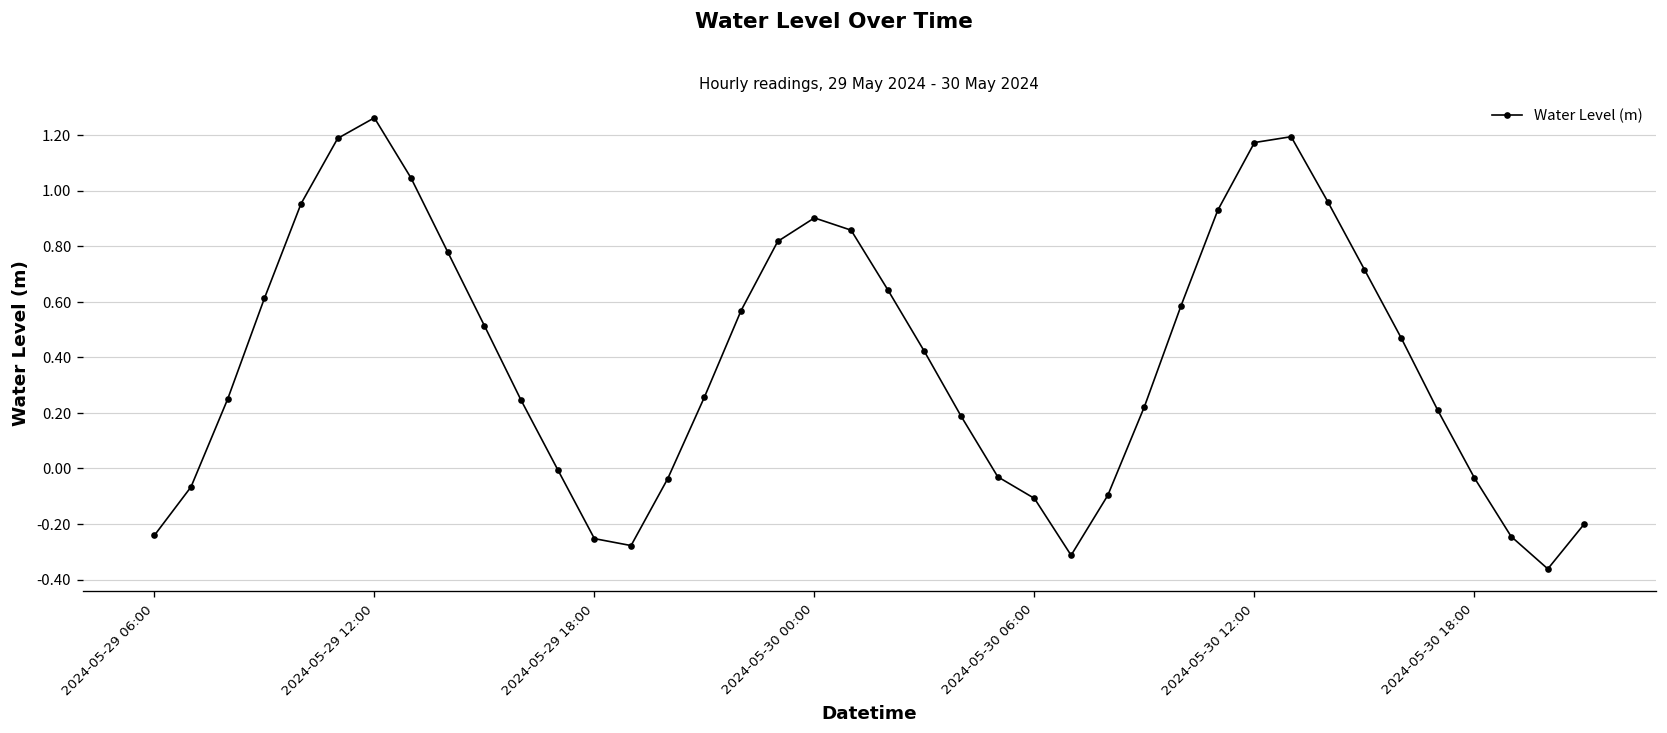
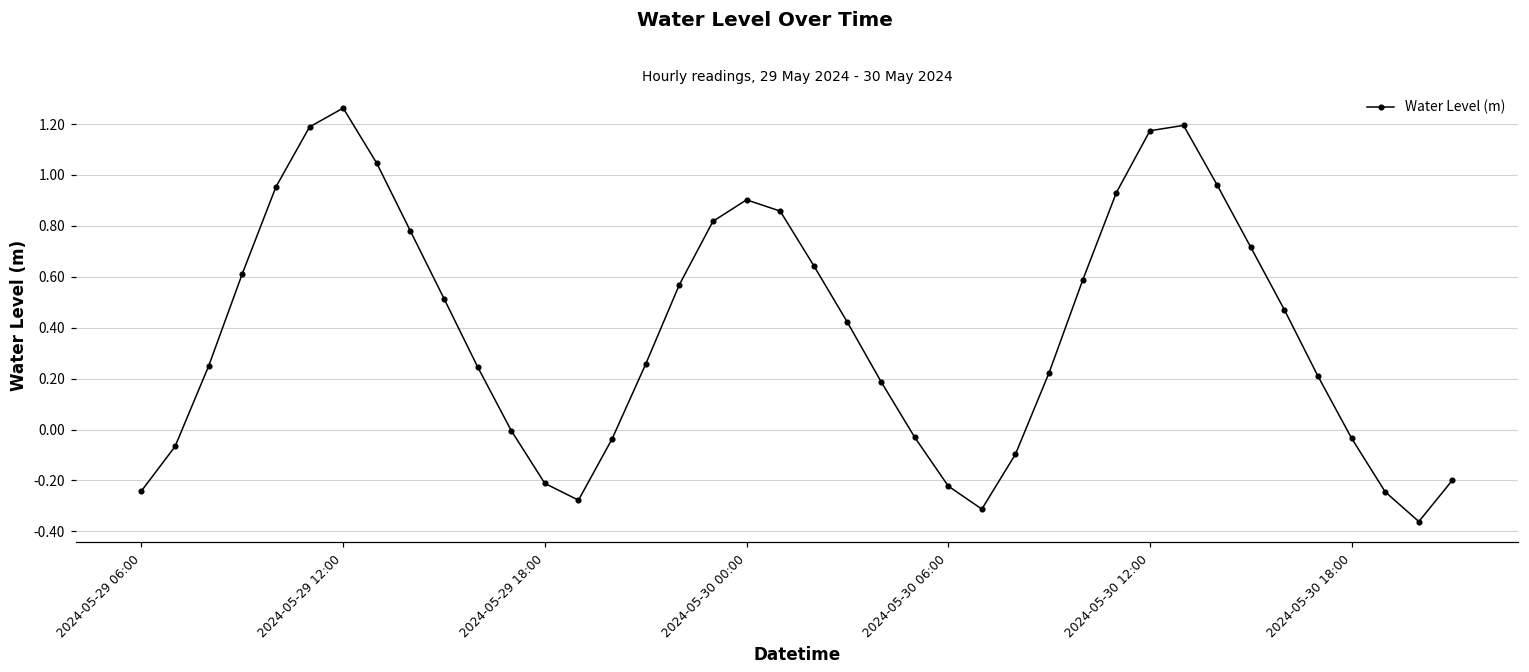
2024-05-29 18:00: -0.25 -> -0.21
2024-05-30 06:00: -0.11 -> -0.22
